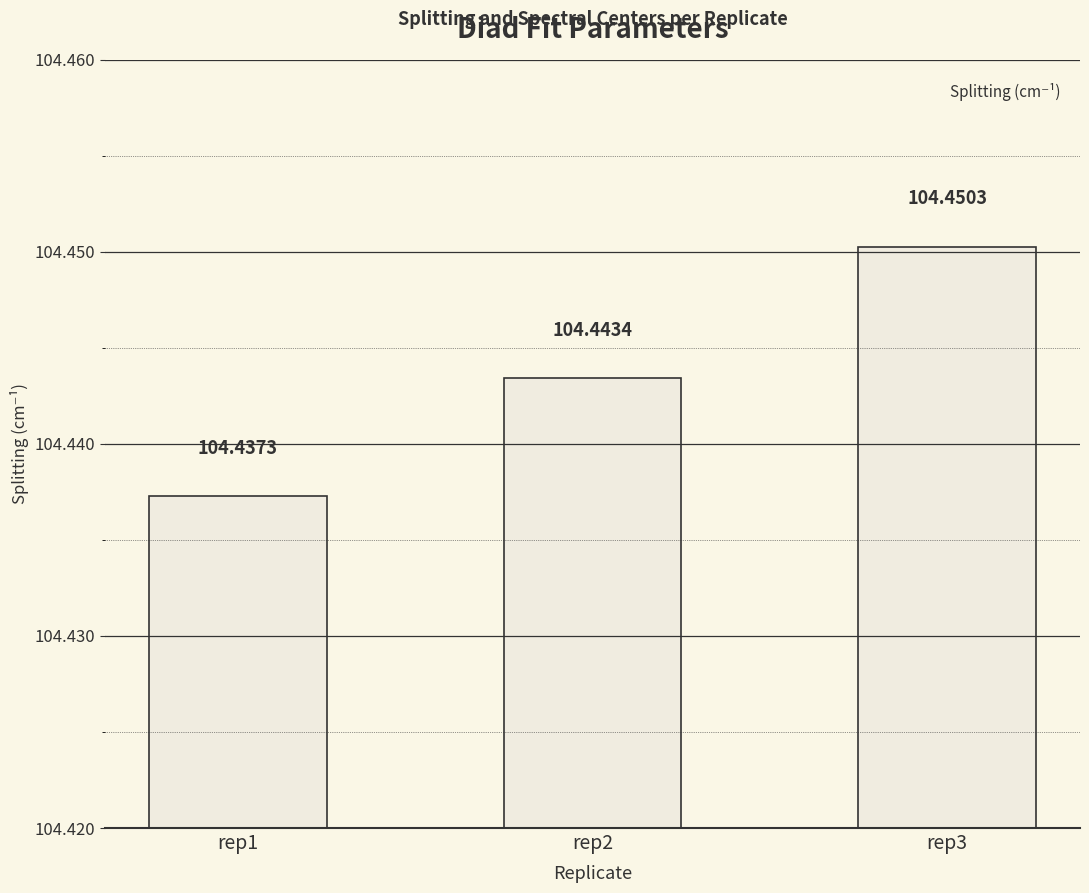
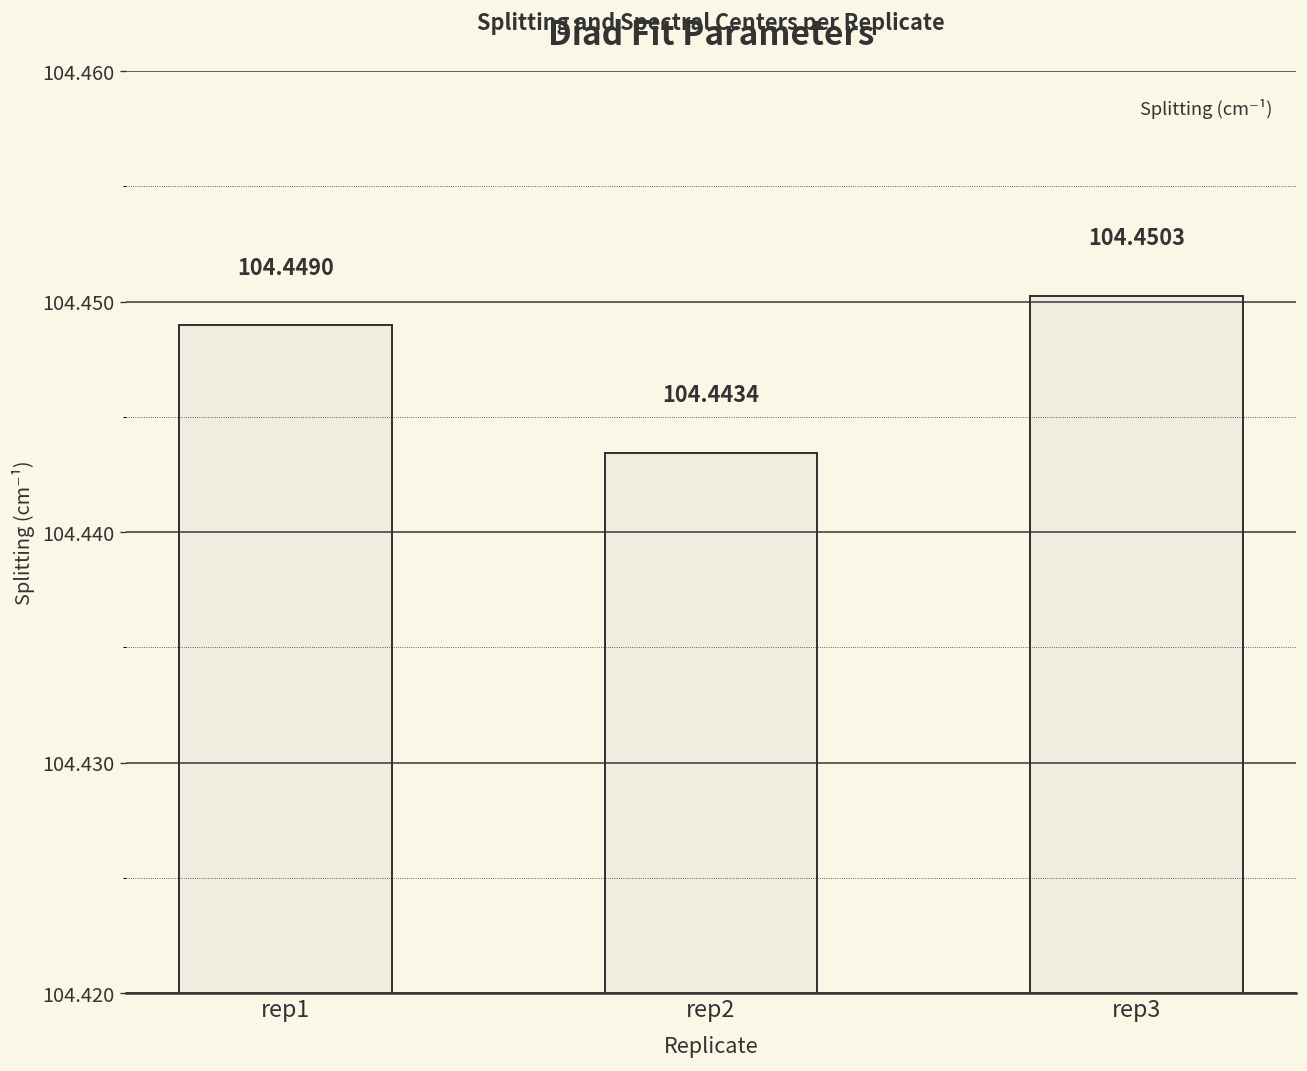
rep1: 104.4373 -> 104.4490
